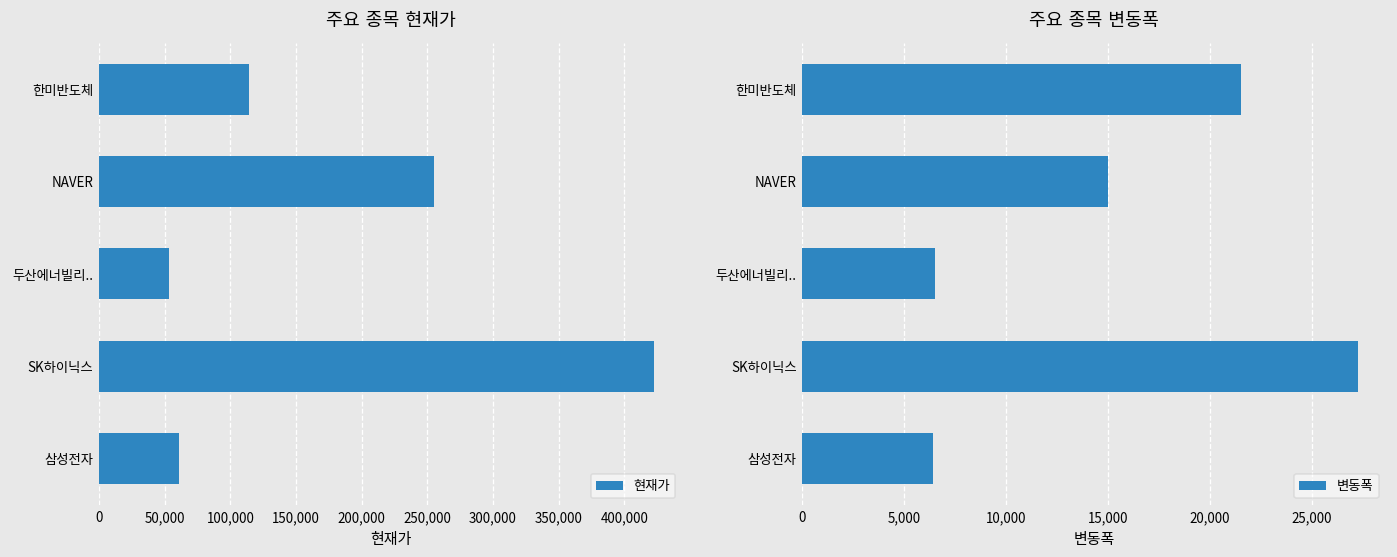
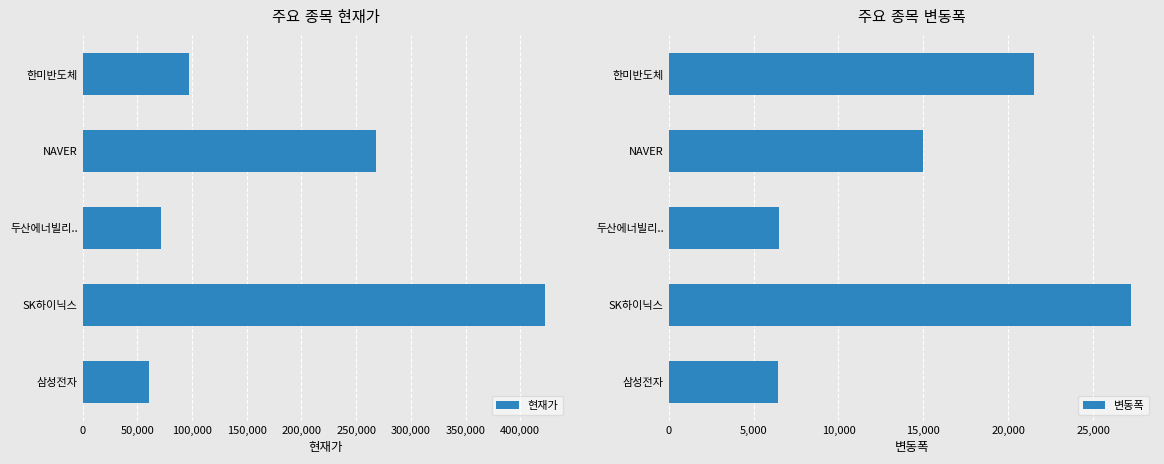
주요 종목 현재가, 한미반도체: 114,000 -> 98,000
주요 종목 현재가, NAVER: 255,000 -> 268,000
주요 종목 현재가, 두산에너빌리..: 53,000 -> 71,000
